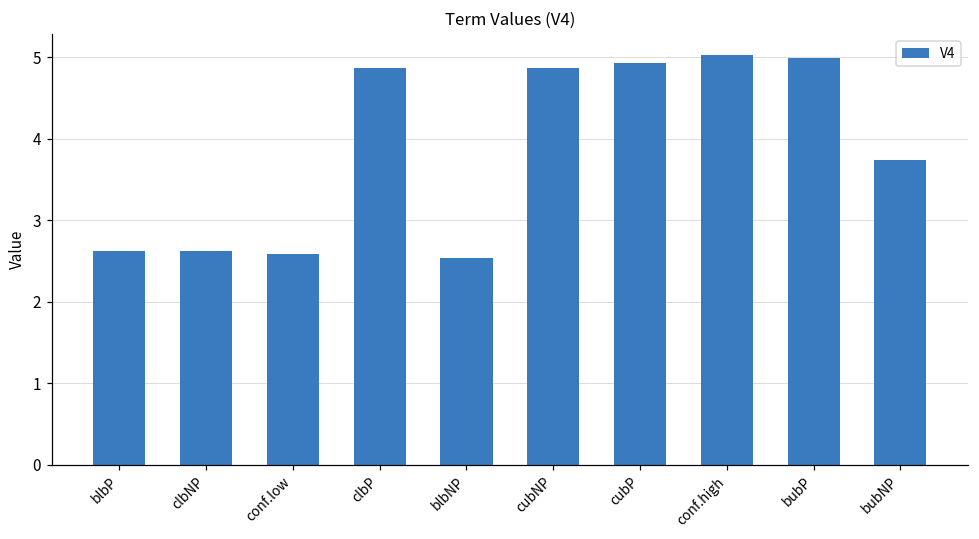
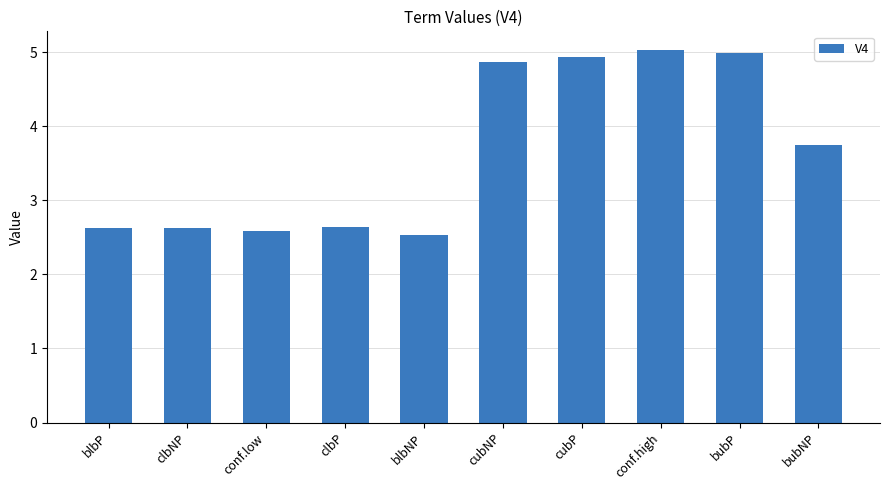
clbP: 4.9 -> 2.6
